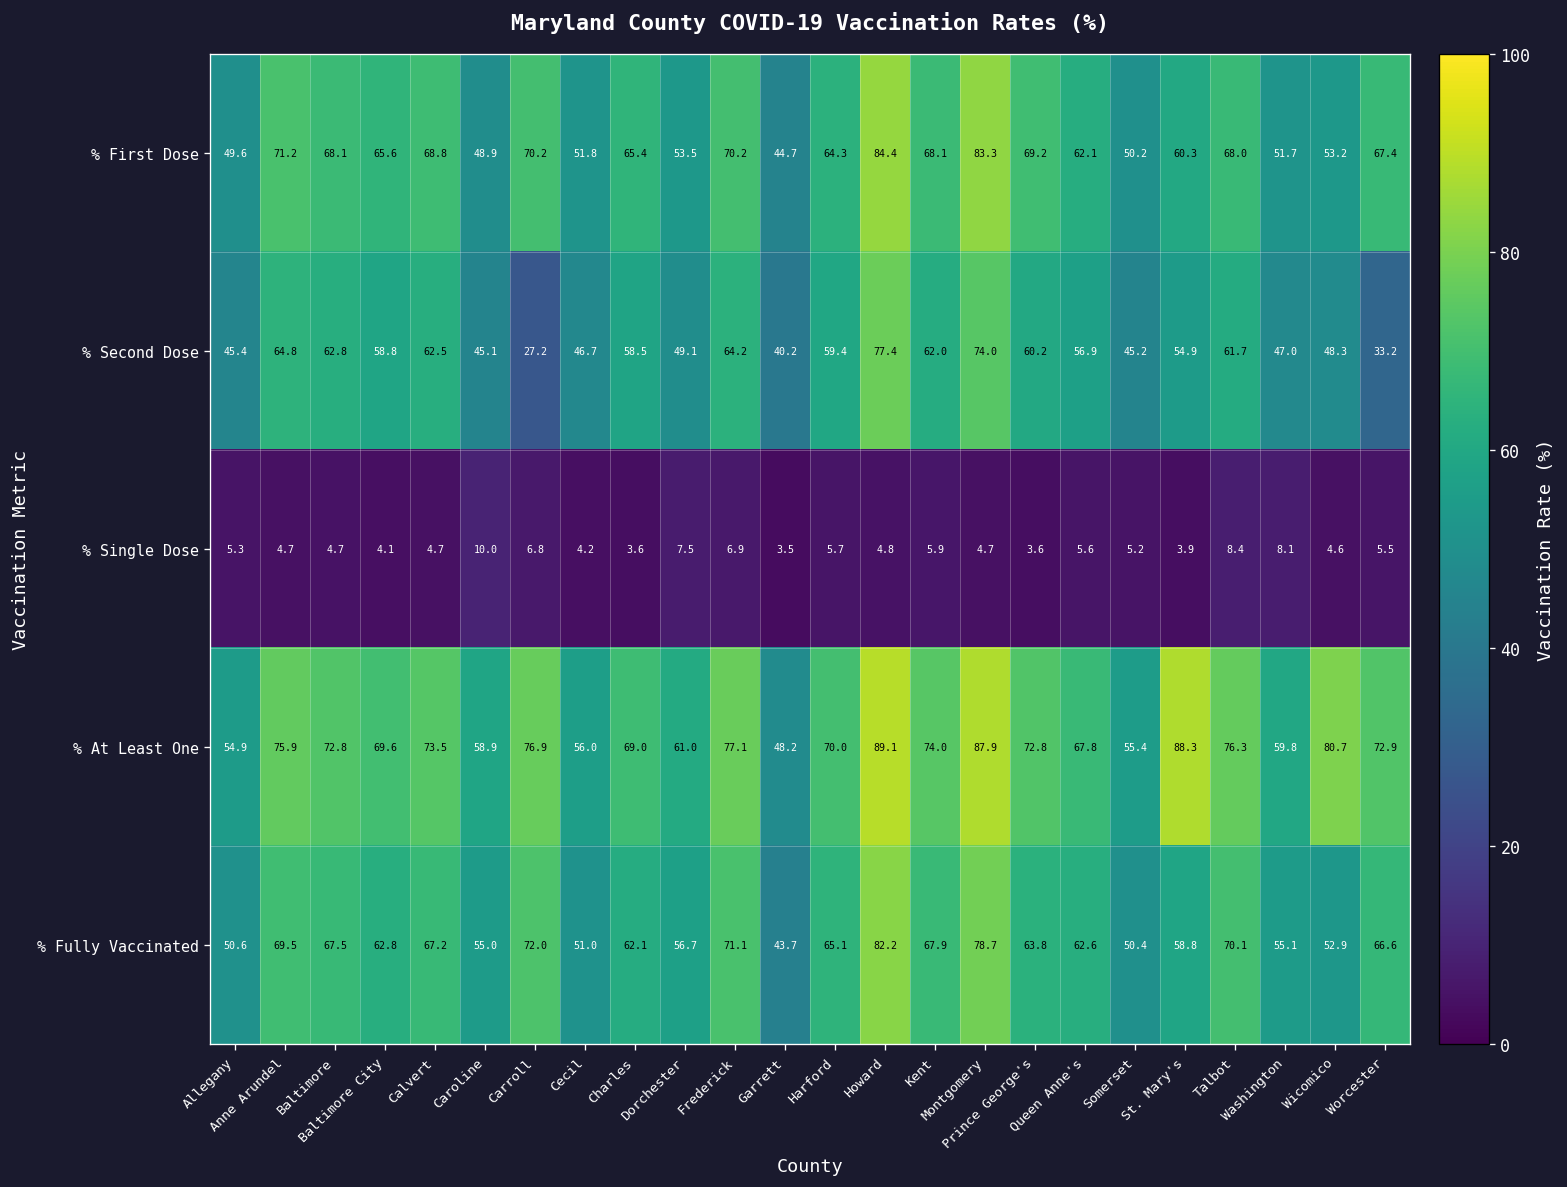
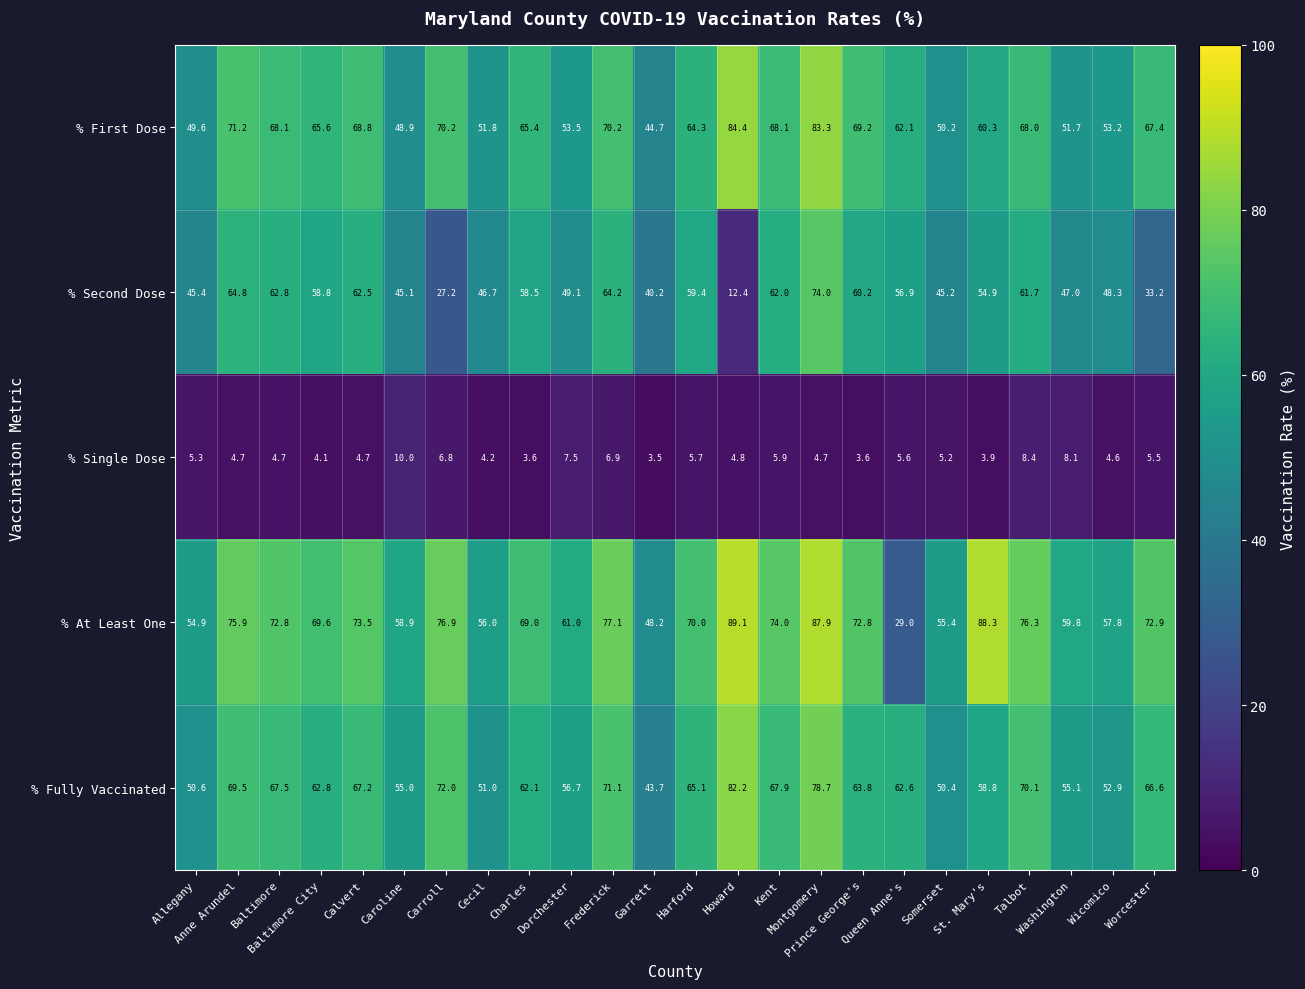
% Second Dose, Howard: 77.4 -> 12.4
% At Least One, Queen Anne's: 67.8 -> 29.0
% At Least One, Wicomico: 80.7 -> 57.8
